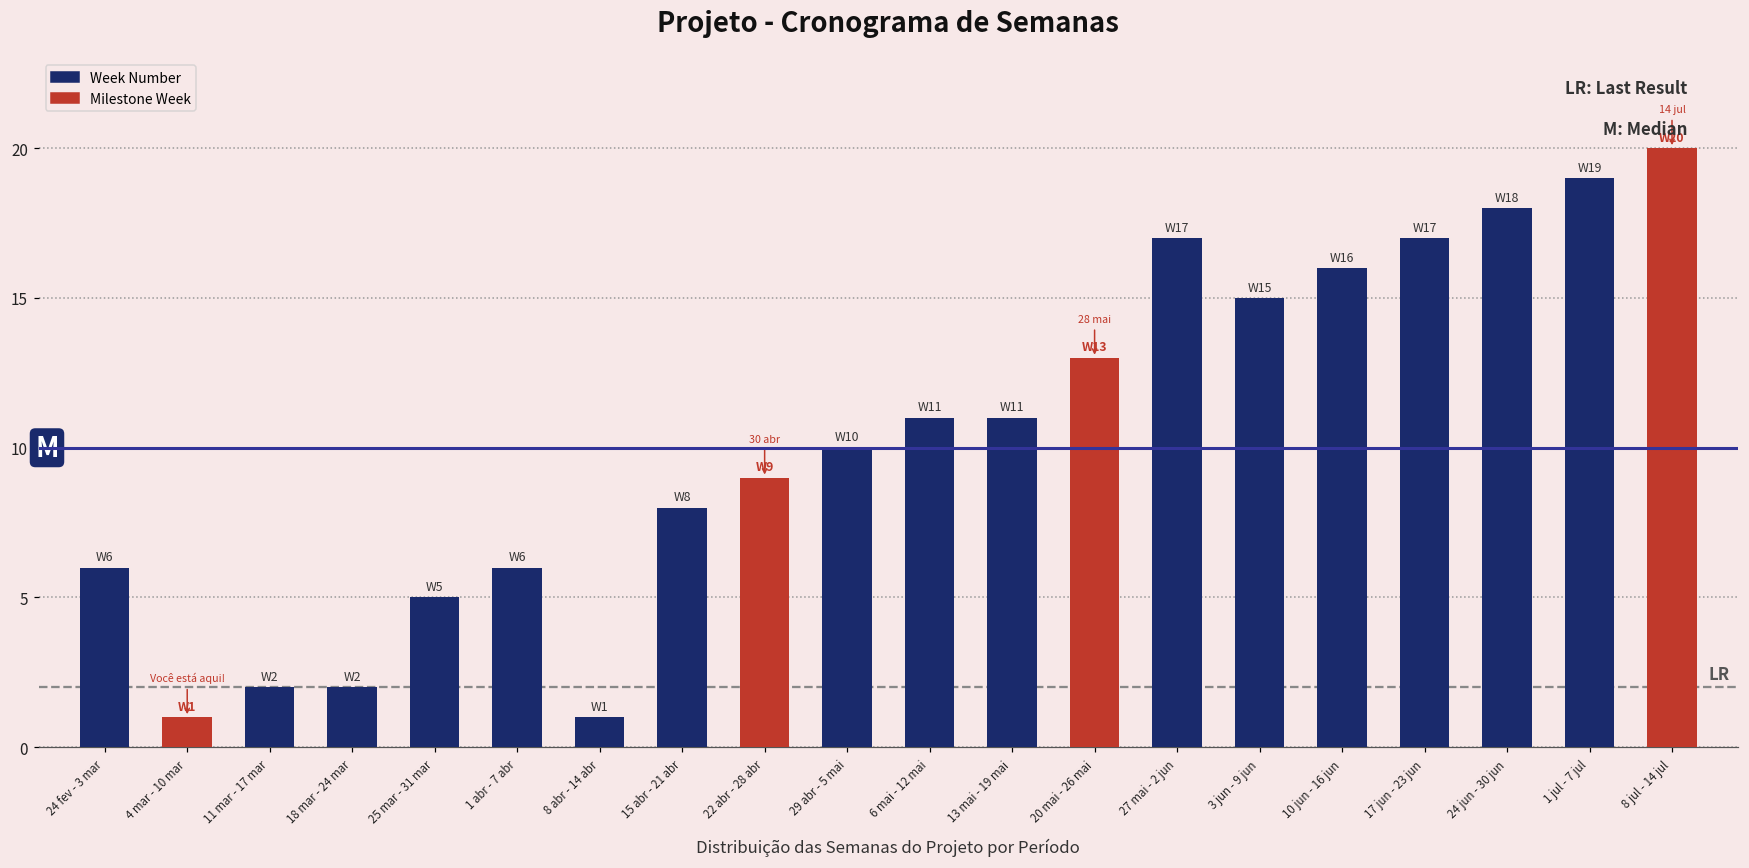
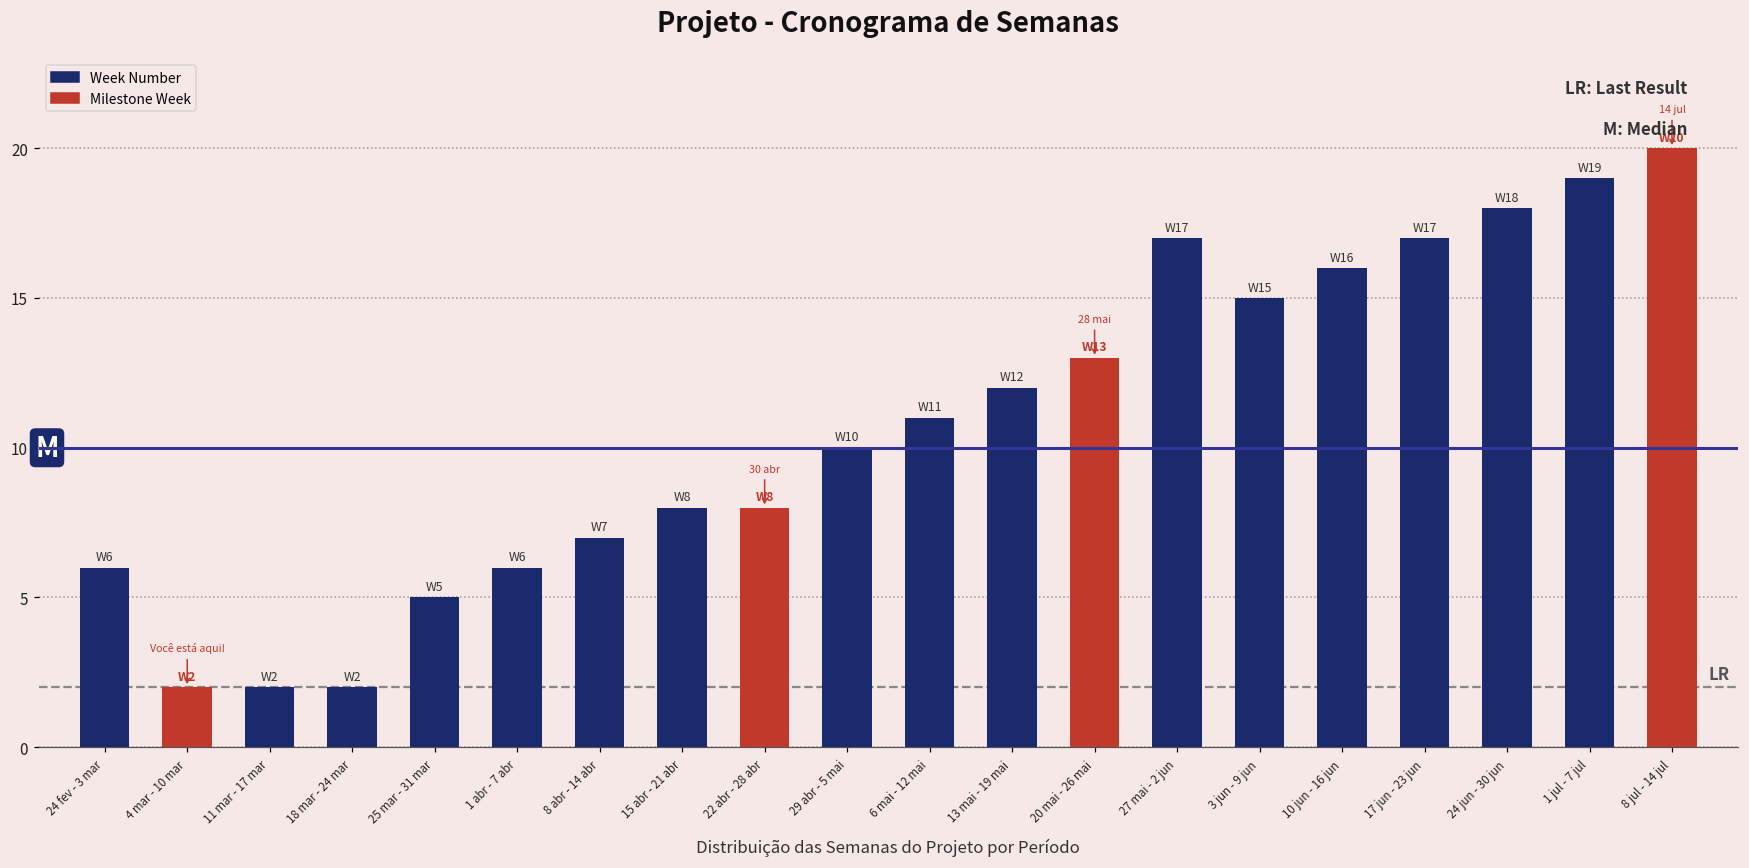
4 mar - 10 mar: 1 -> 2
8 abr - 14 abr: 1 -> 7
22 abr - 28 abr: 9 -> 8
13 mai - 19 mai: 11 -> 12
